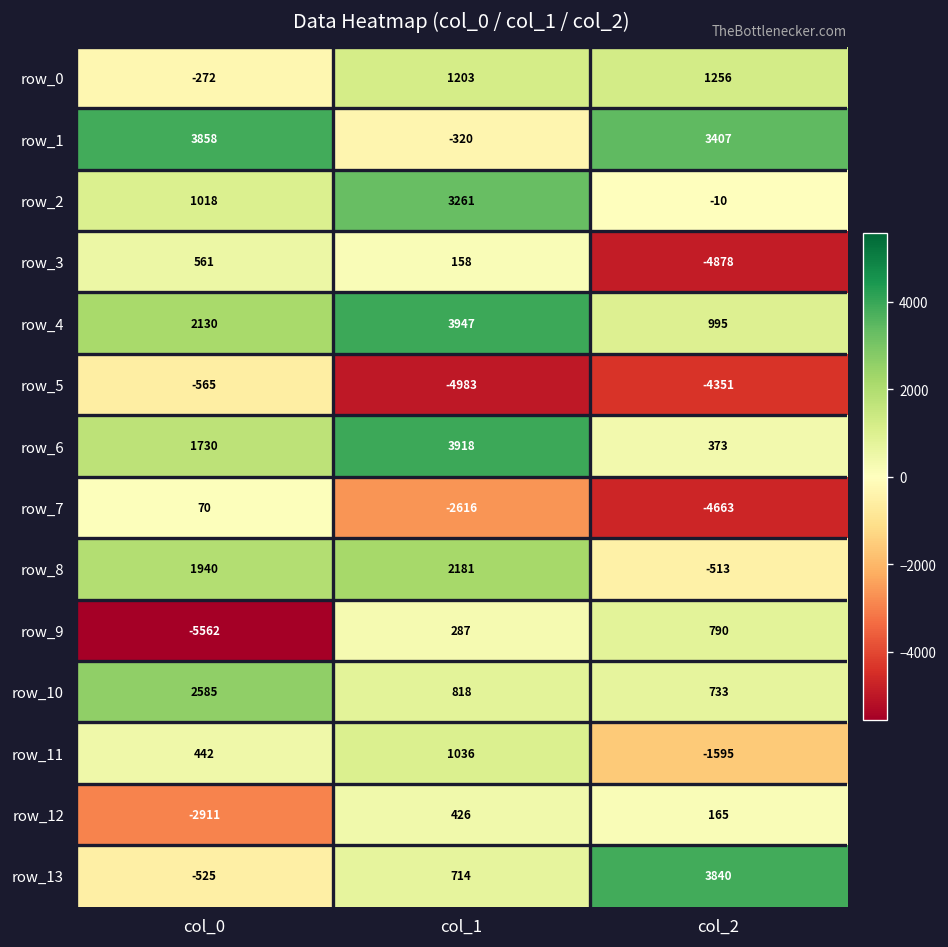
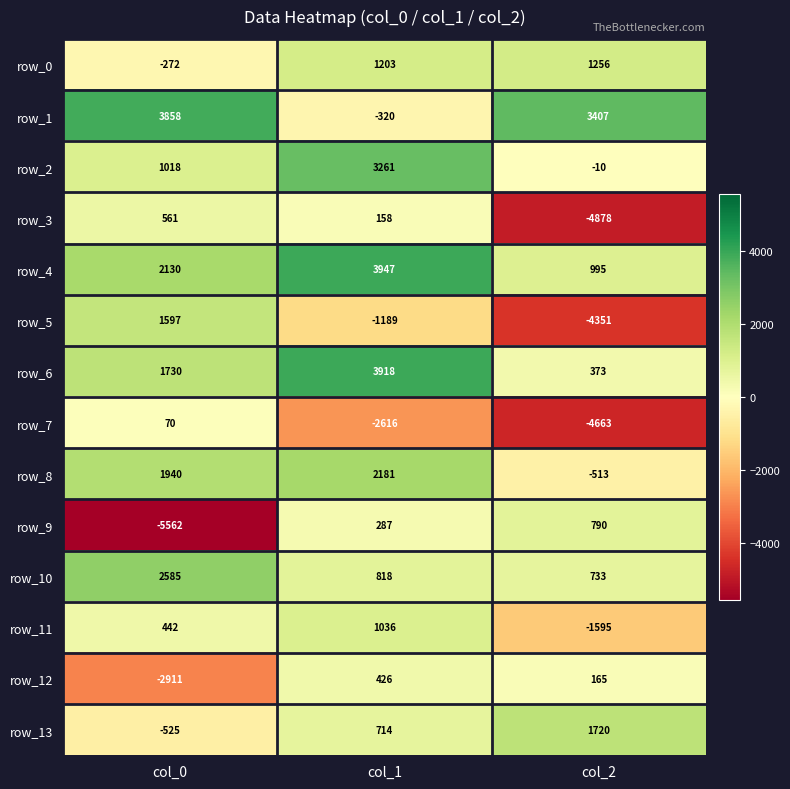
row_5, col_0: -565 -> 1597
row_5, col_1: -4983 -> -1189
row_13, col_2: 3840 -> 1720
